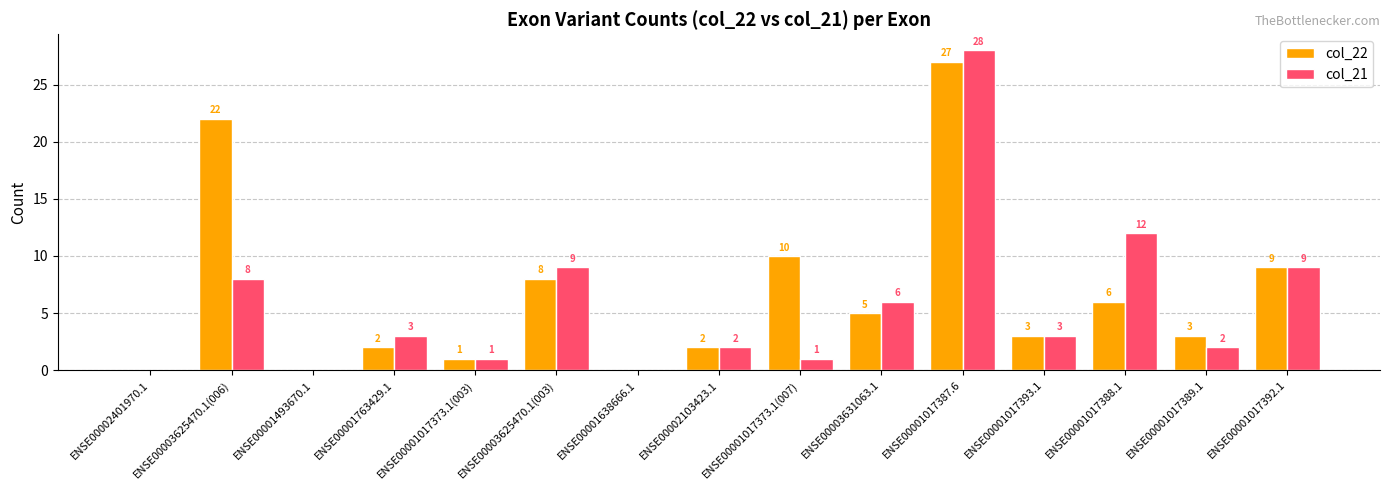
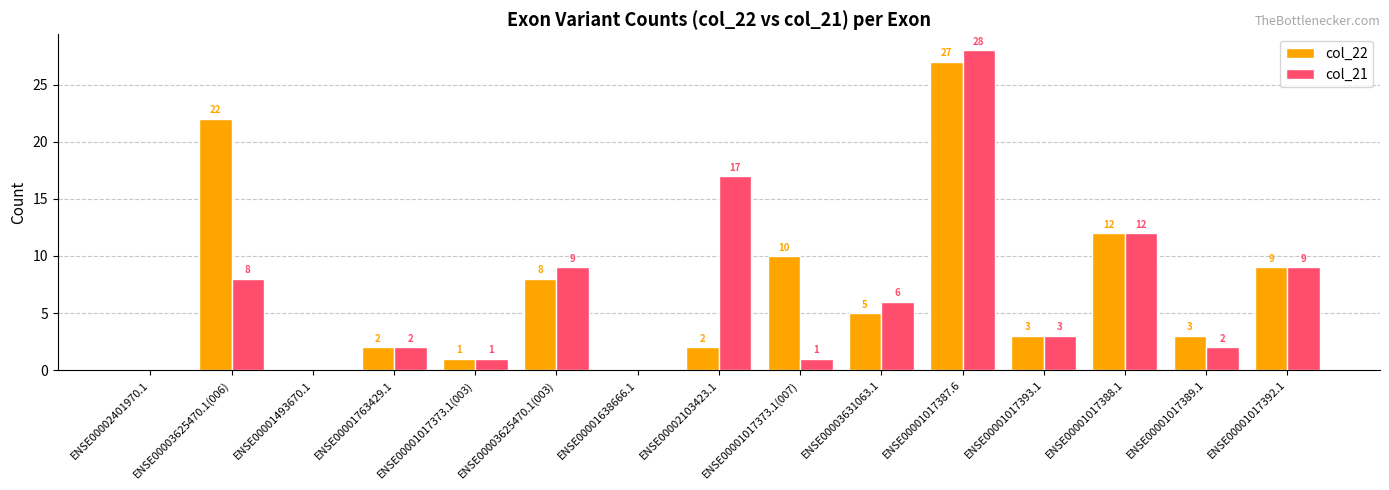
col_21, ENSE00001763429.1: 3 -> 2
col_21, ENSE00002103423.1: 2 -> 17
col_22, ENSE00001017388.1: 6 -> 12
